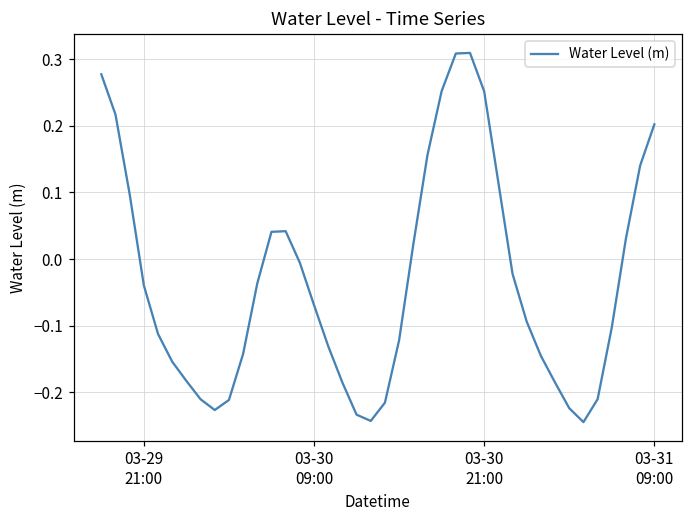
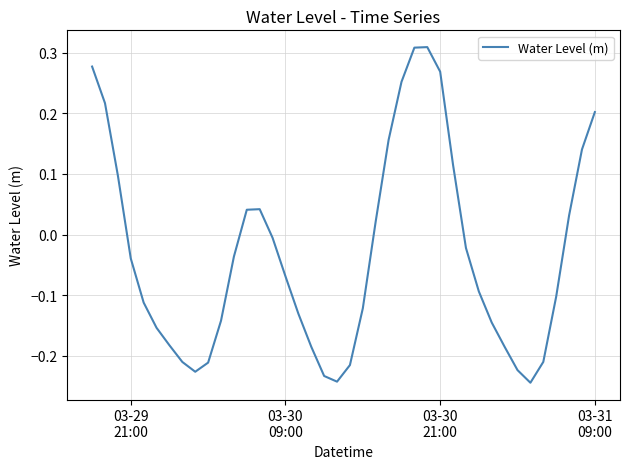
03-30 21:00: 0.25 -> 0.27
